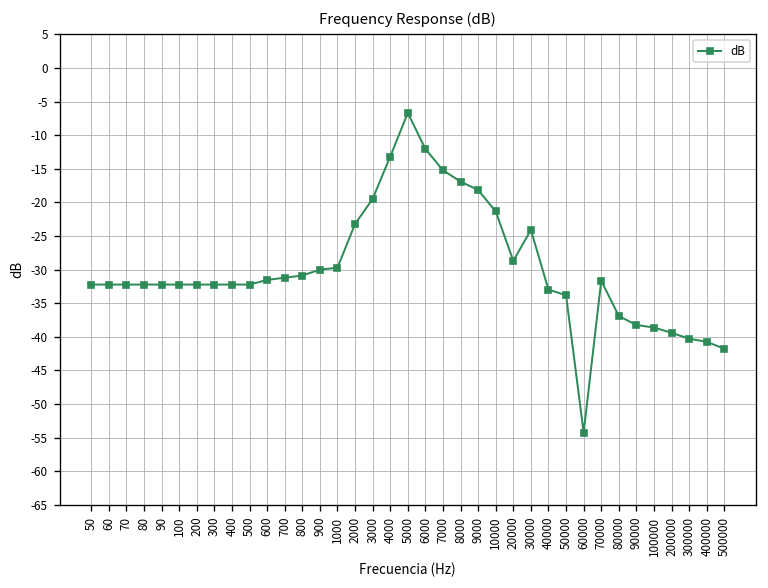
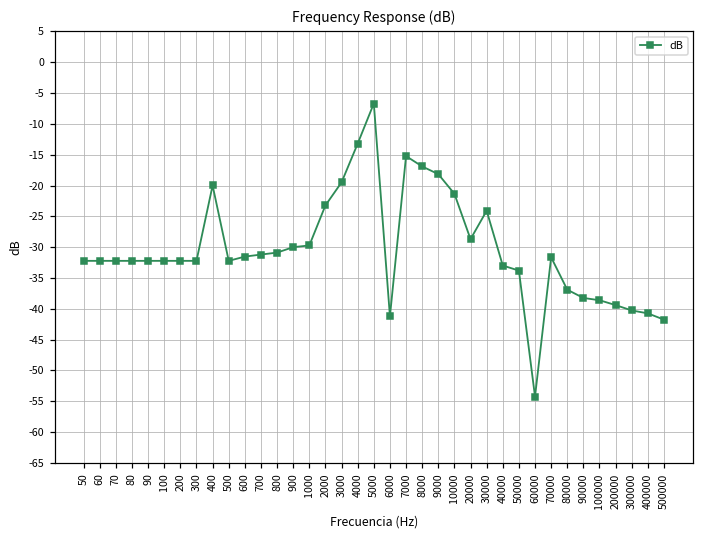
400: -32 -> -20
6000: -12 -> -41
